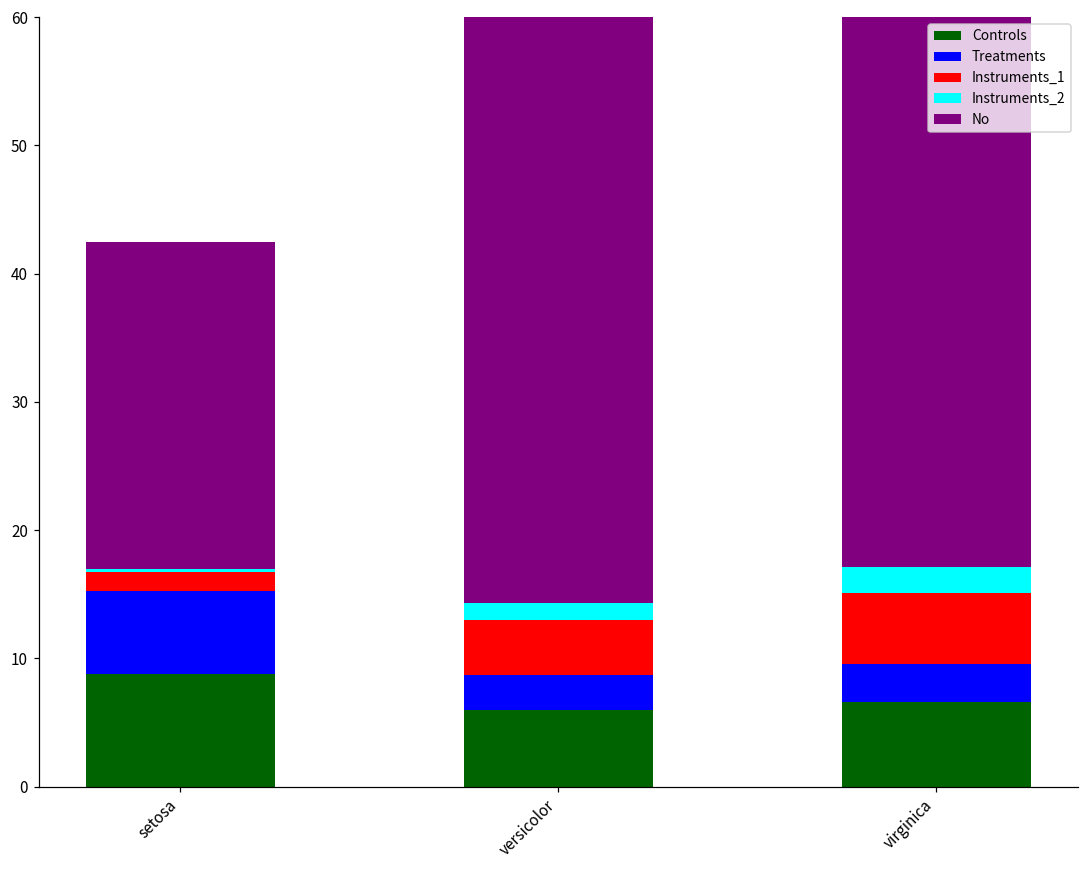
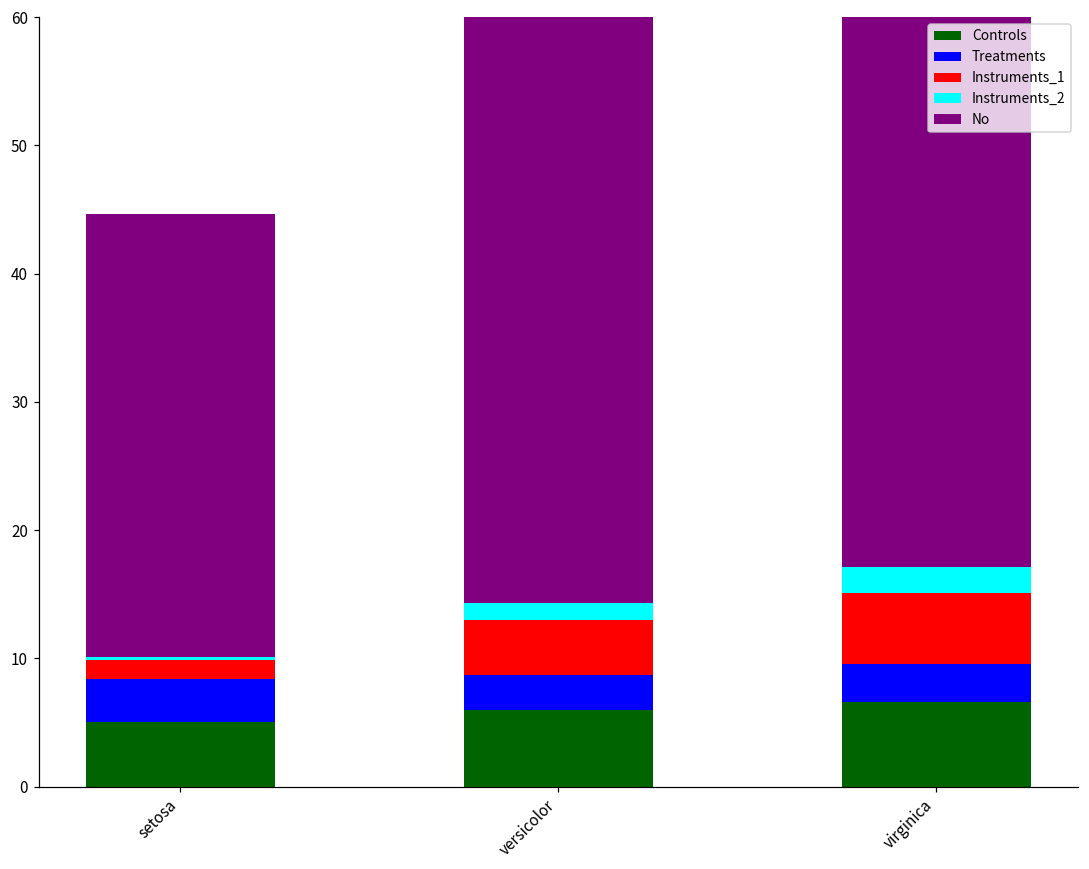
Controls, setosa: 8.8 -> 5.0
Treatments, setosa: 6.4 -> 3.4
No, setosa: 25.5 -> 34.5
